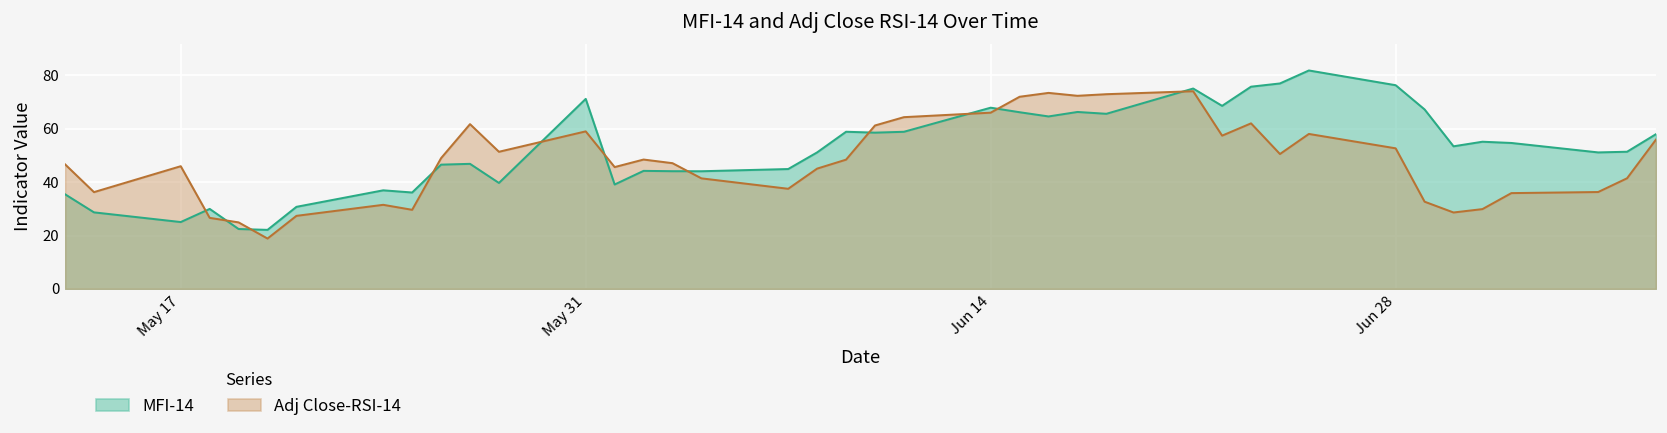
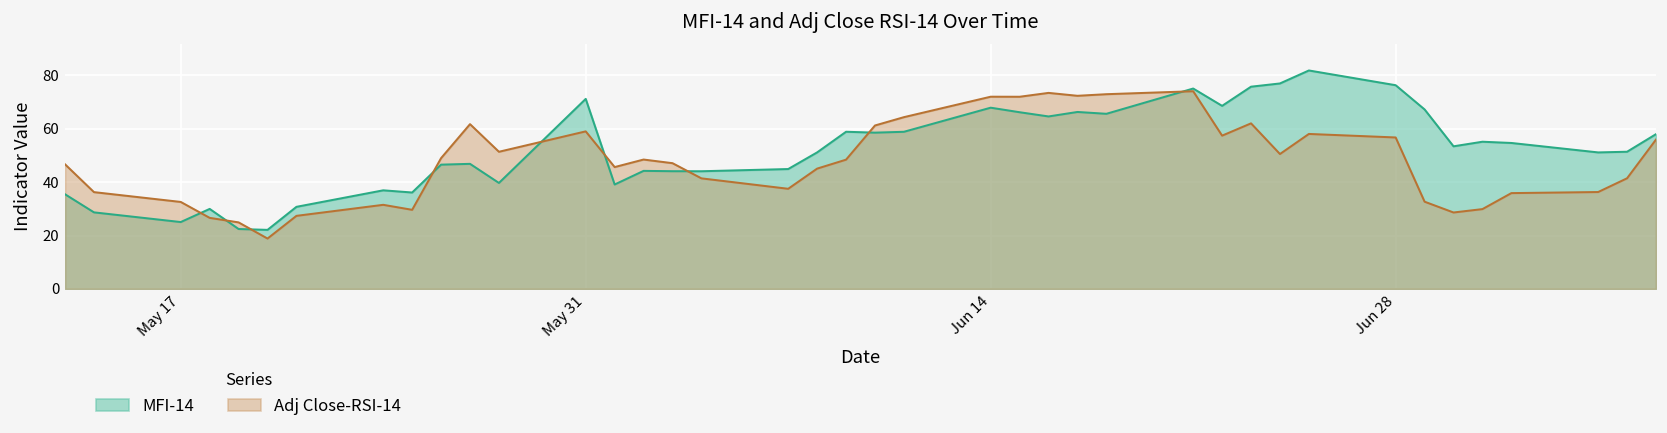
Adj Close-RSI-14, May 17: 46 -> 33
Adj Close-RSI-14, Jun 14: 66 -> 72
Adj Close-RSI-14, Jun 28: 53 -> 57
